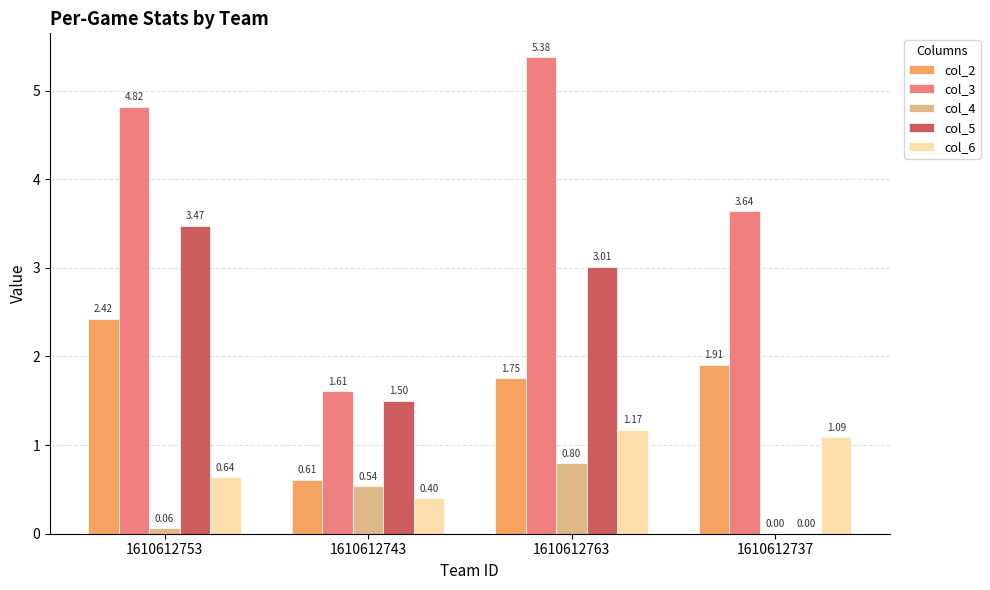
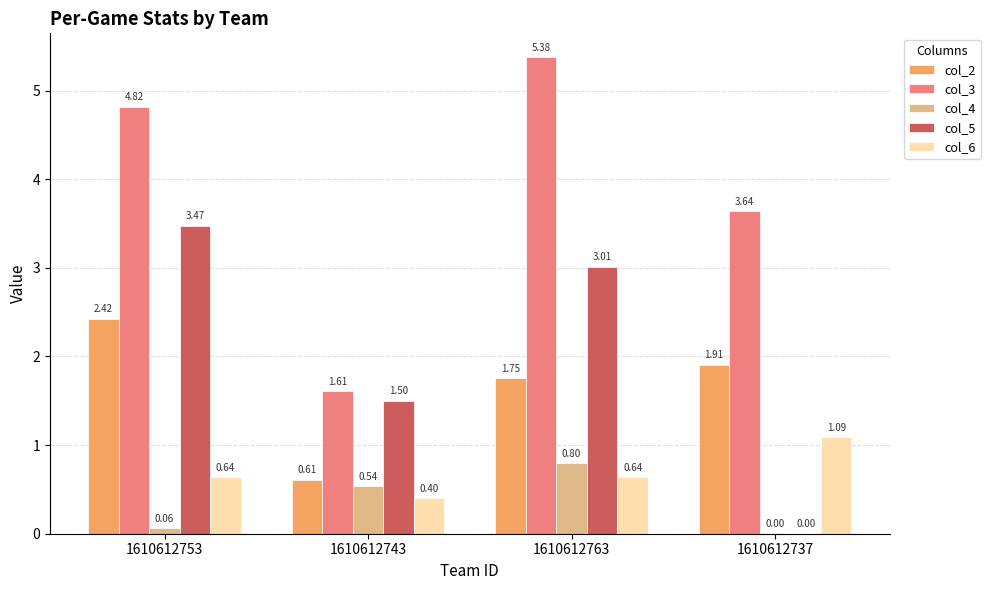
col_6, 1610612763: 1.17 -> 0.64
